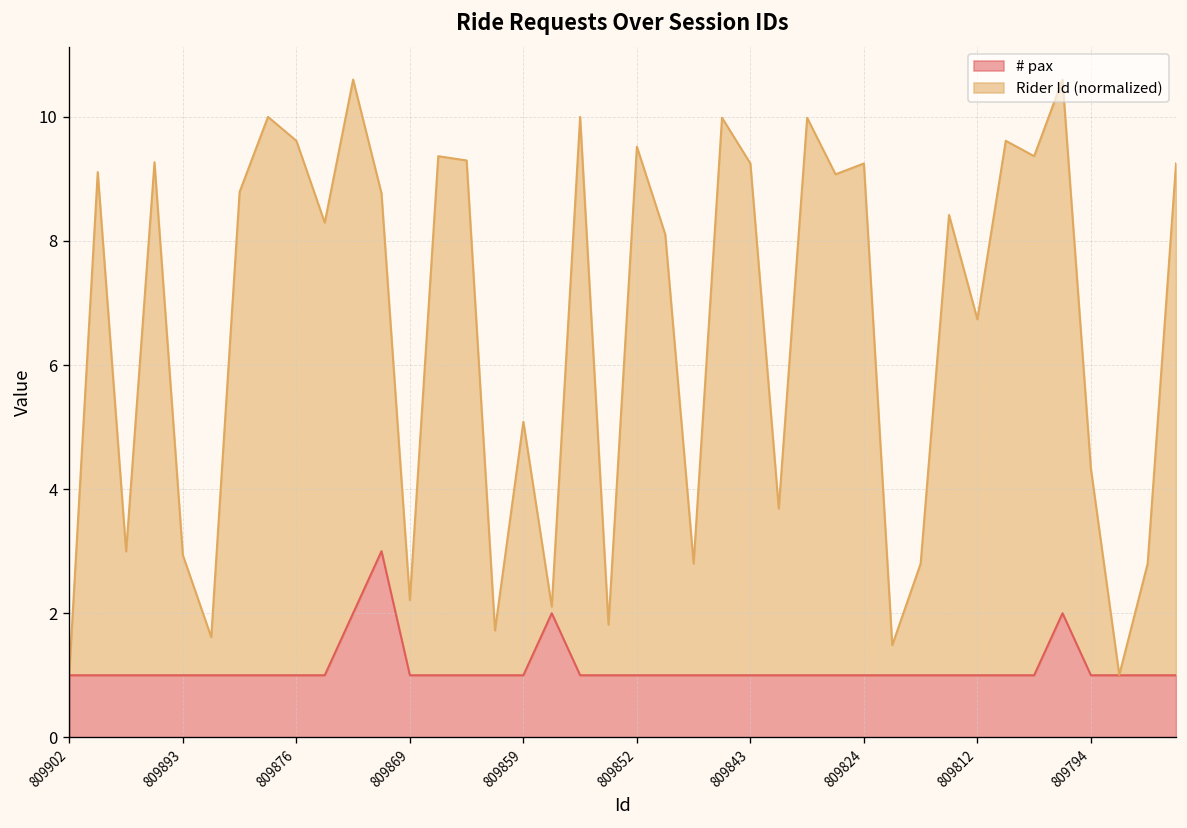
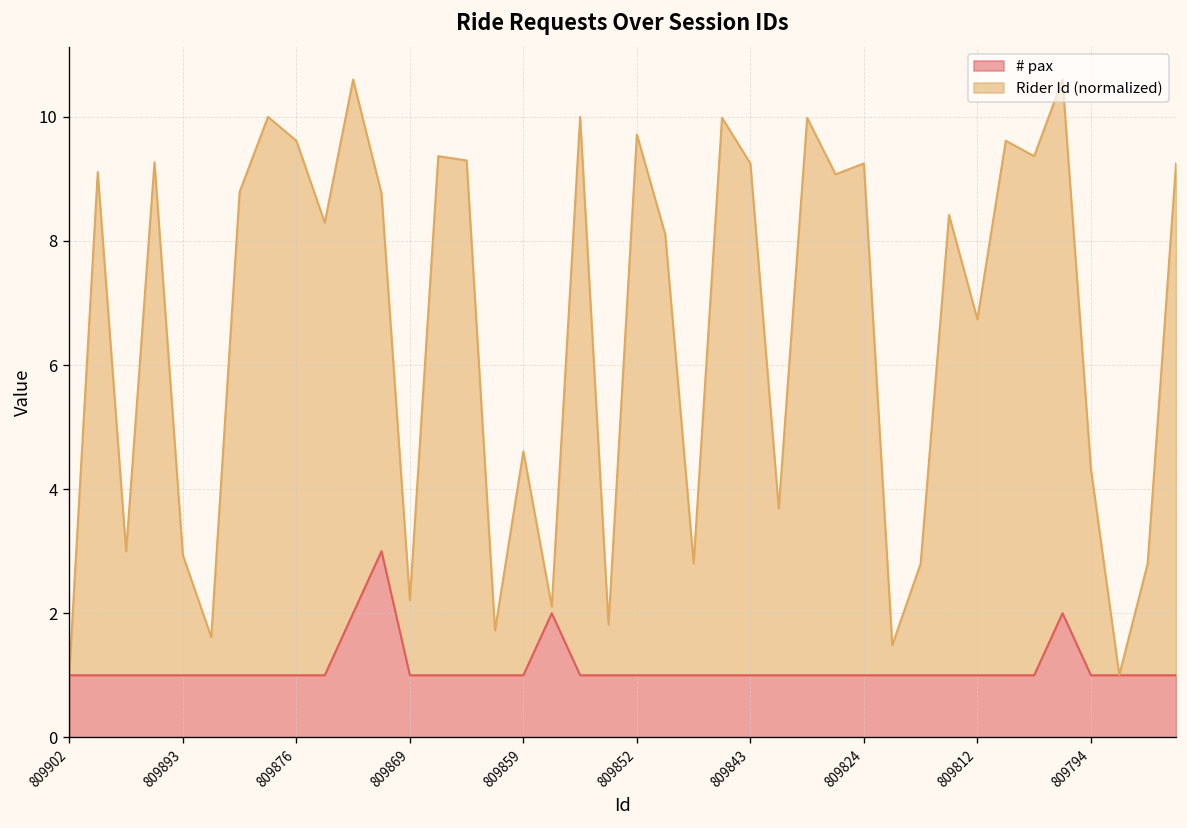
Rider Id (normalized), 809859: 4.1 -> 3.6
Rider Id (normalized), 809852: 8.5 -> 8.7
